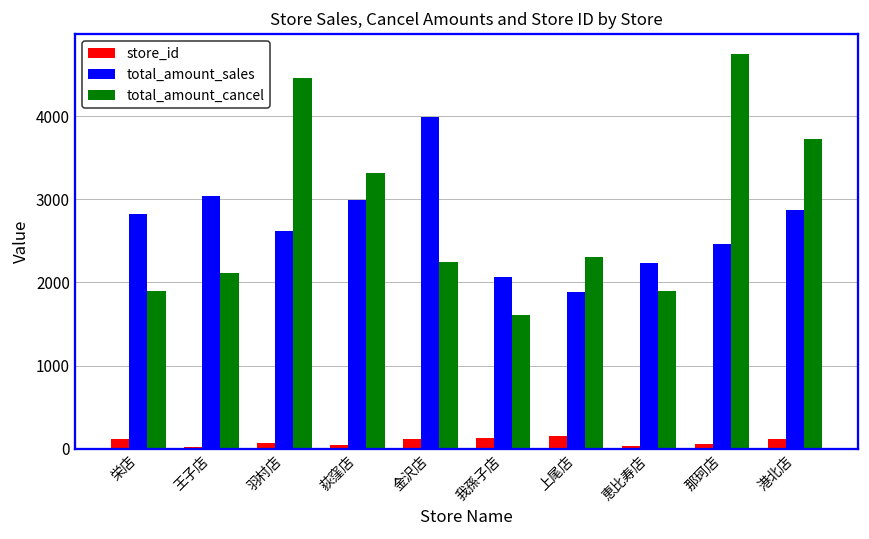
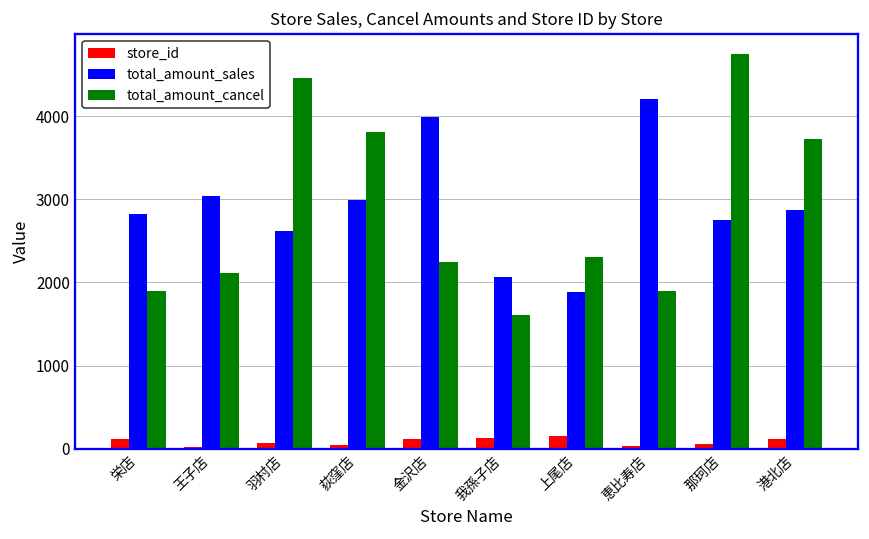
total_amount_cancel, 荻窪店: 3300 -> 3800
total_amount_sales, 恵比寿店: 2200 -> 4200
total_amount_sales, 那珂店: 2500 -> 2800
